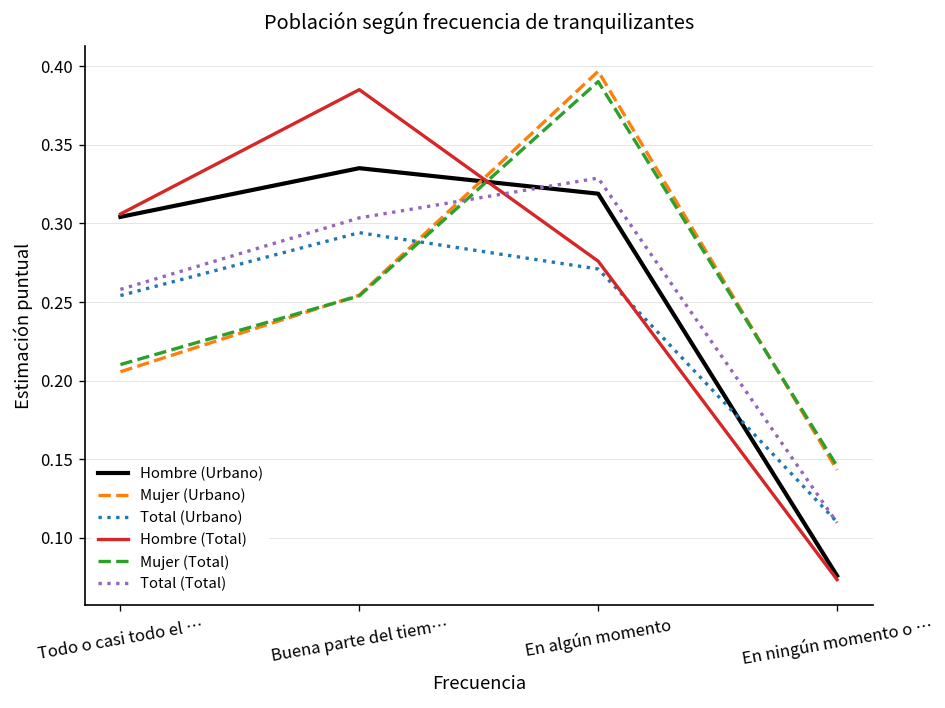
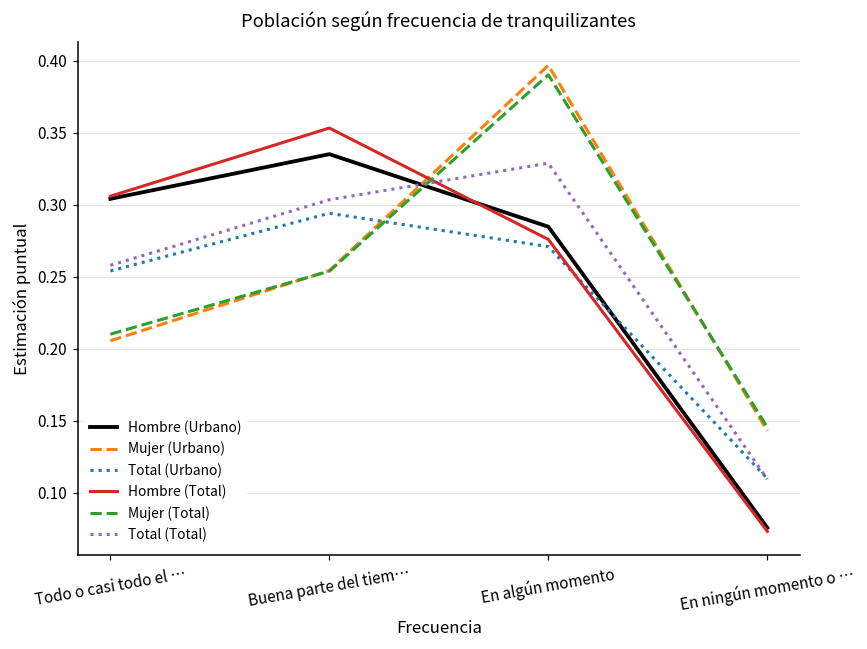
Hombre (Total), Buena parte del tiem…: 0.385 -> 0.353
Hombre (Urbano), En algún momento: 0.319 -> 0.285
